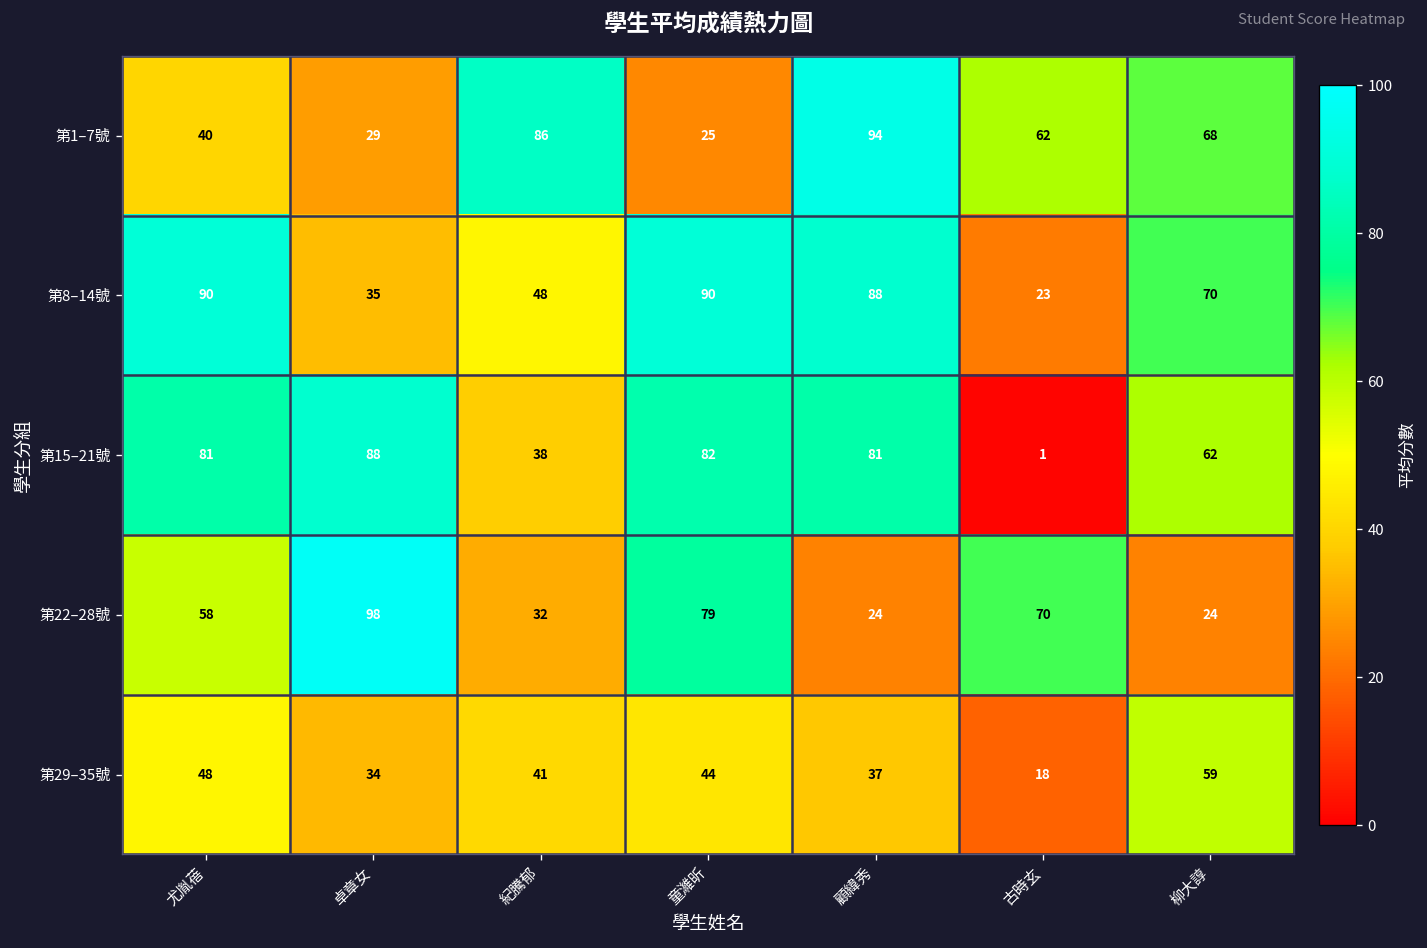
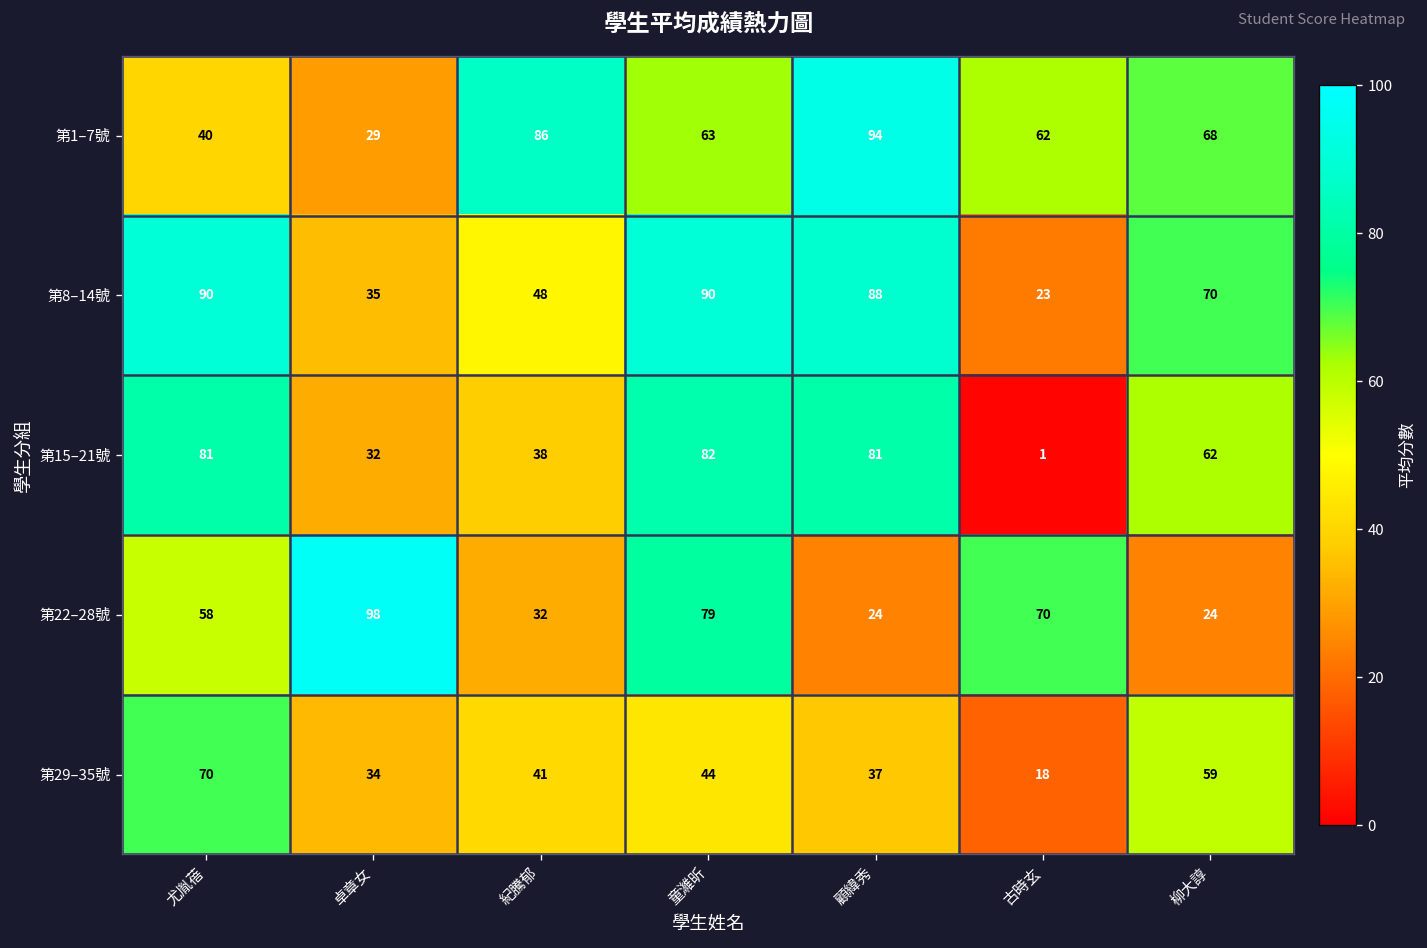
第1–7號, 童濰昕: 25 -> 63
第15–21號, 卓章女: 88 -> 32
第29–35號, 尤胤蓓: 48 -> 70
